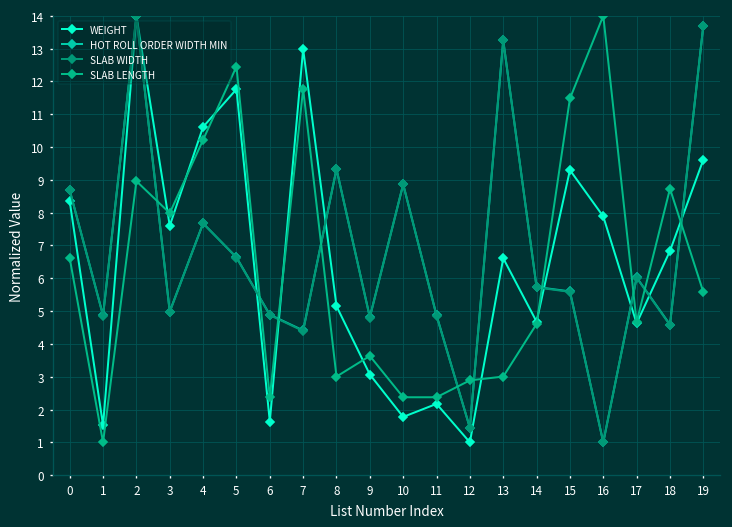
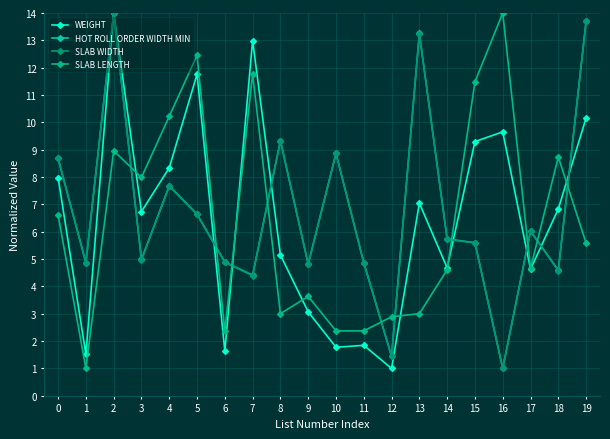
WEIGHT, 0: 8.3 -> 8.0
WEIGHT, 3: 7.6 -> 6.7
WEIGHT, 4: 10.6 -> 8.3
WEIGHT, 11: 2.2 -> 1.8
WEIGHT, 13: 6.6 -> 7.0
WEIGHT, 16: 7.9 -> 9.7
WEIGHT, 19: 9.6 -> 10.2
